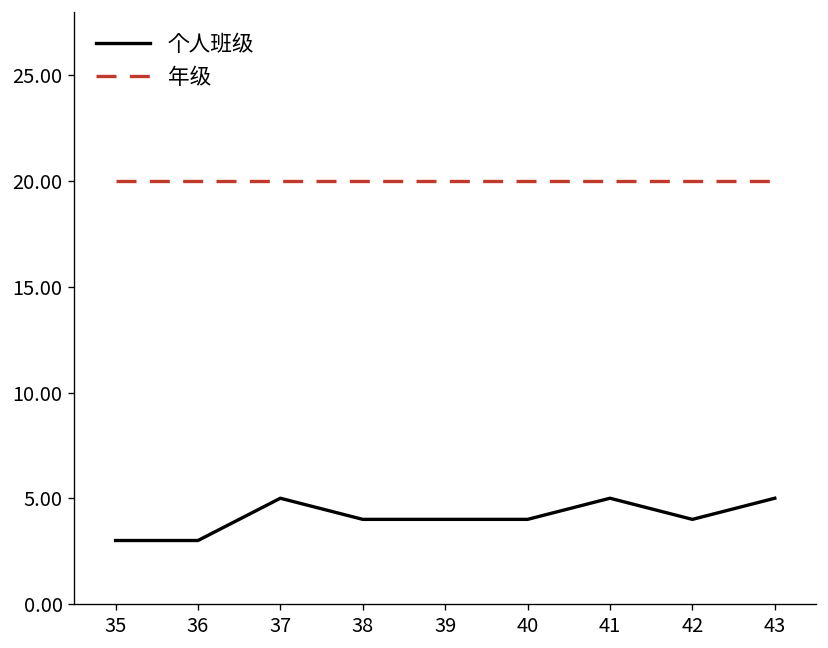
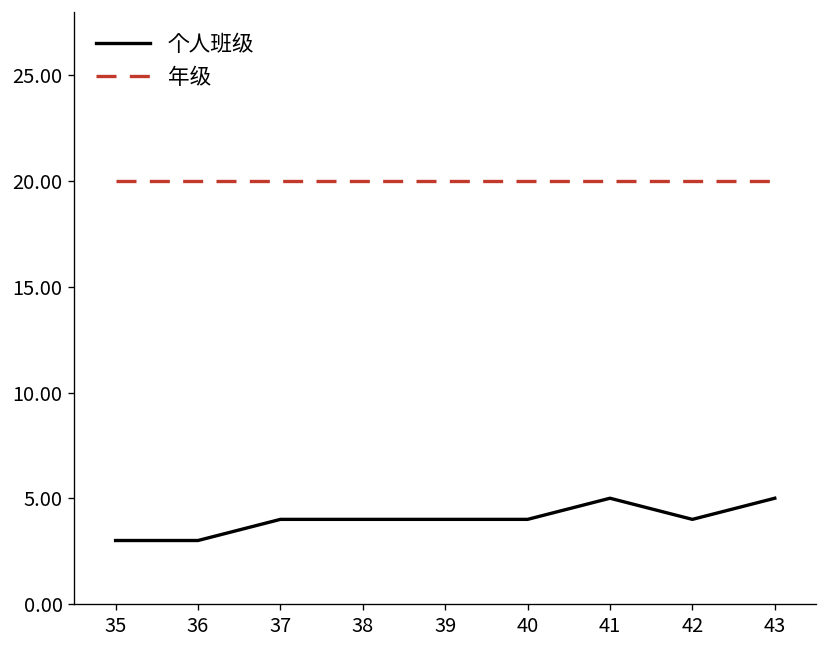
个人班级, 37: 5 -> 4
